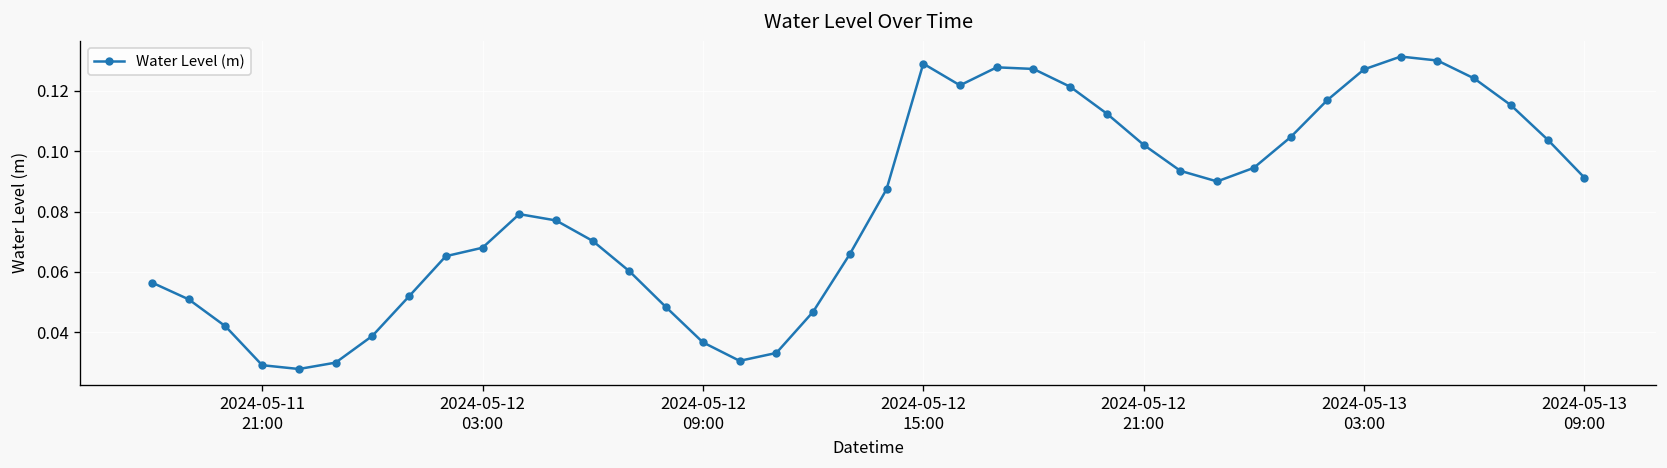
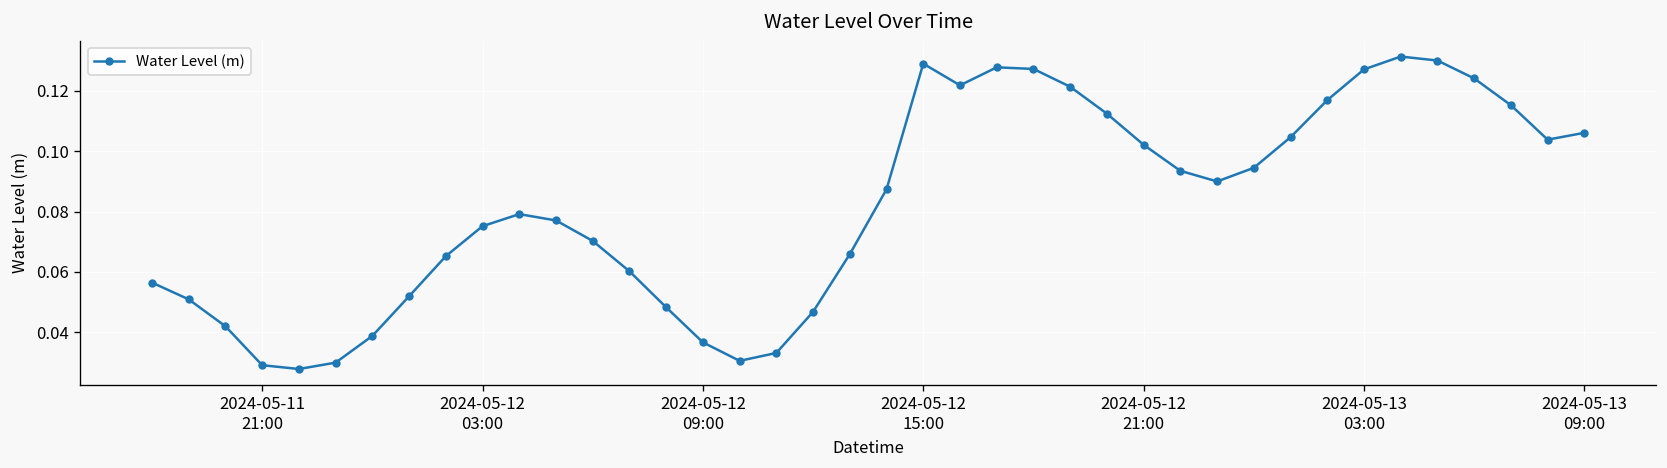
2024-05-12 03:00: 0.068 -> 0.075
2024-05-13 09:00: 0.091 -> 0.106
